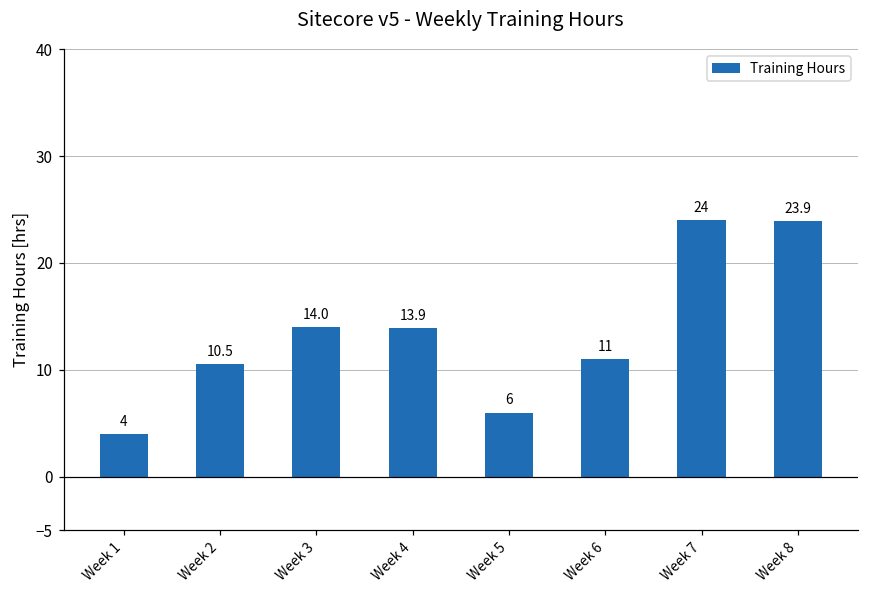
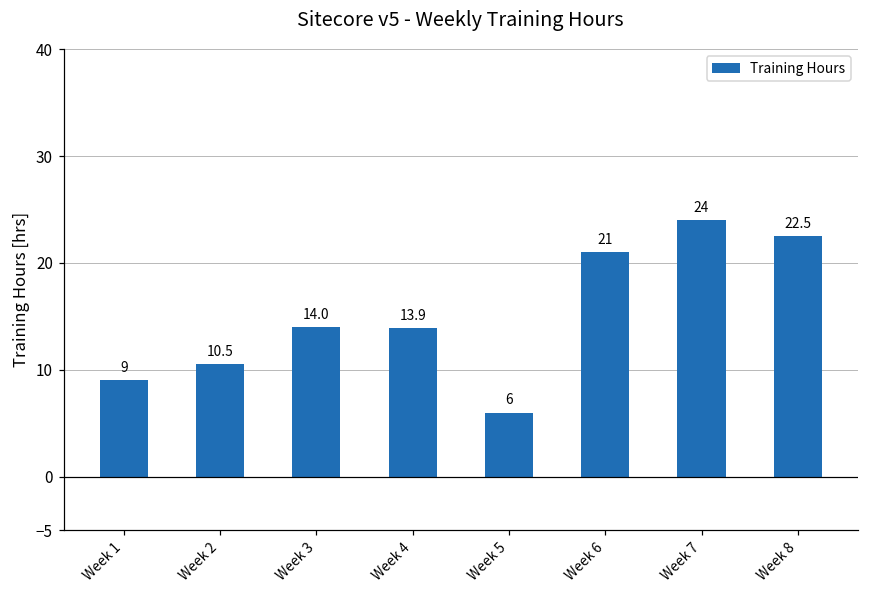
Week 1: 4 -> 9
Week 6: 11 -> 21
Week 8: 23.9 -> 22.5
